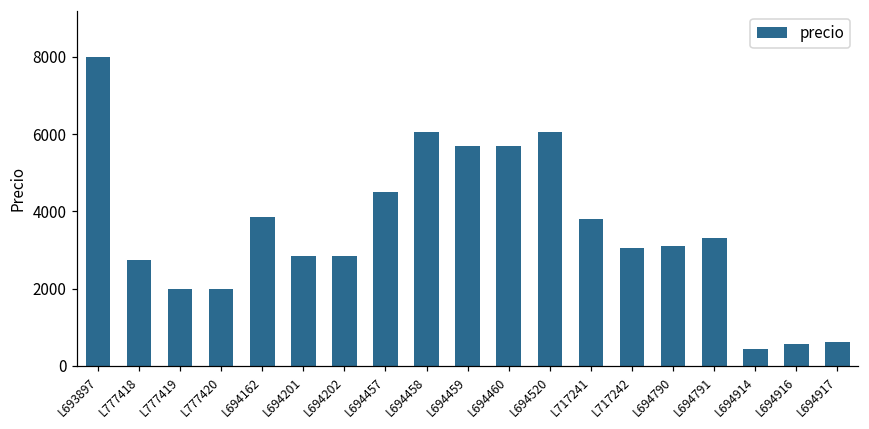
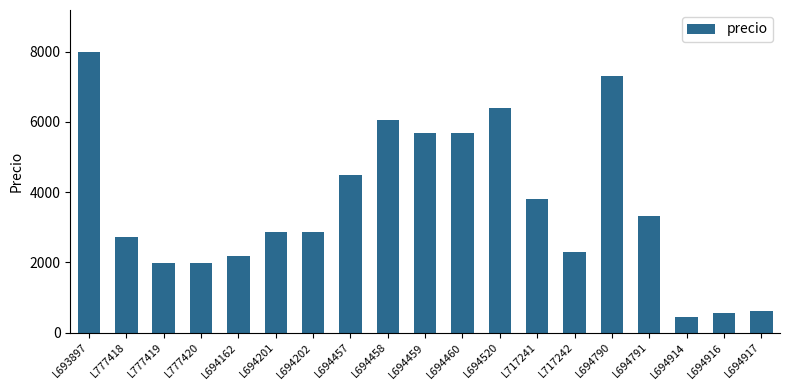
L694162: 3900 -> 2200
L694520: 6000 -> 6400
L717242: 3100 -> 2300
L694790: 3100 -> 7300
